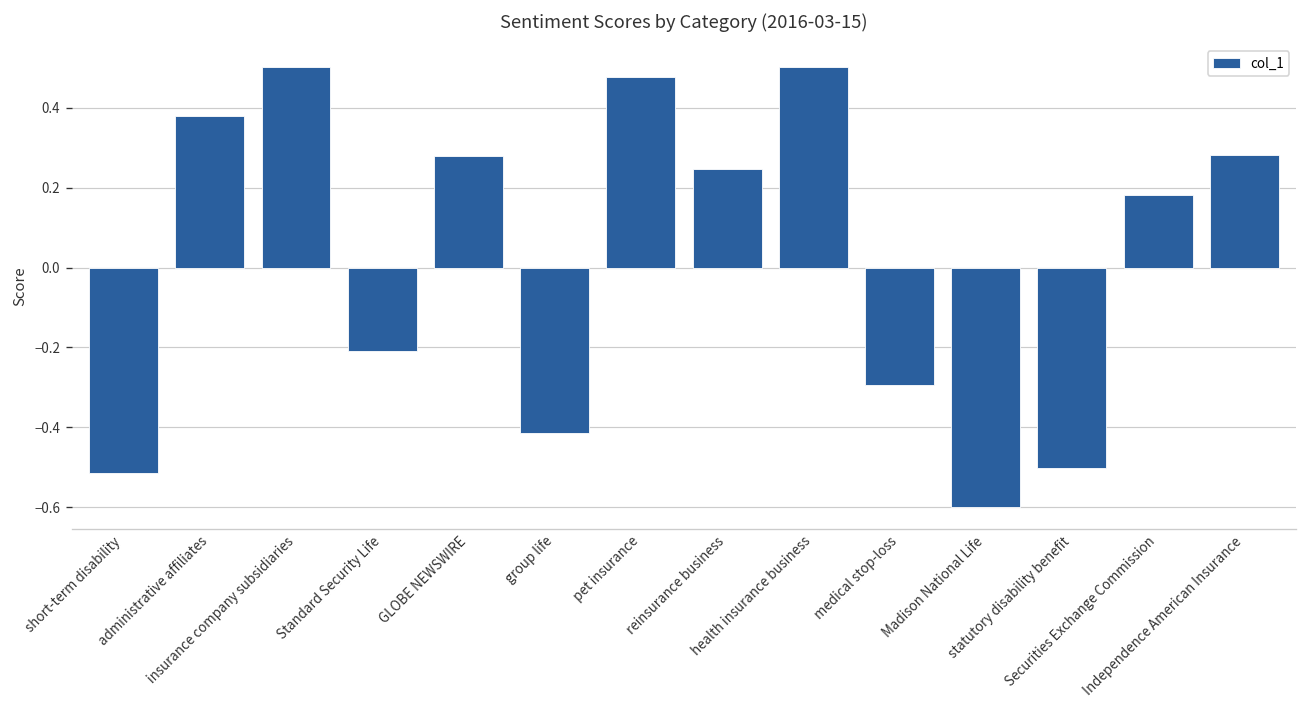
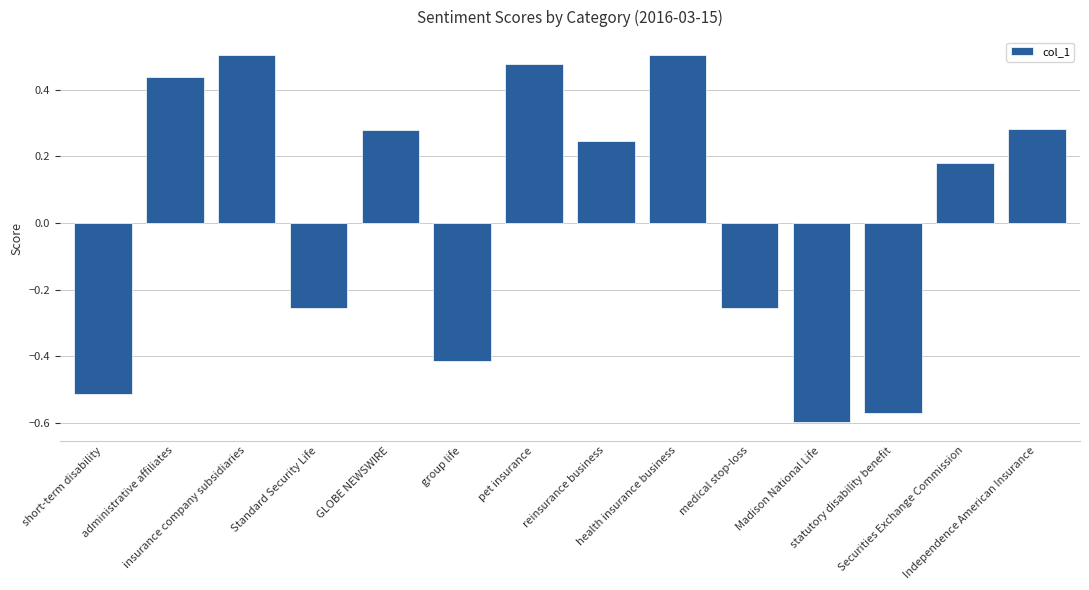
administrative affiliates: 0.38 -> 0.44
Standard Security Life: -0.21 -> -0.26
medical stop-loss: -0.29 -> -0.26
statutory disability benefit: -0.50 -> -0.57
